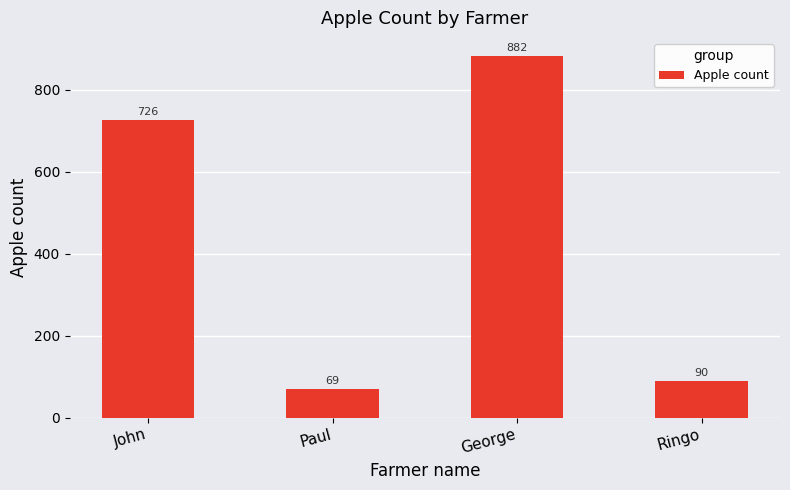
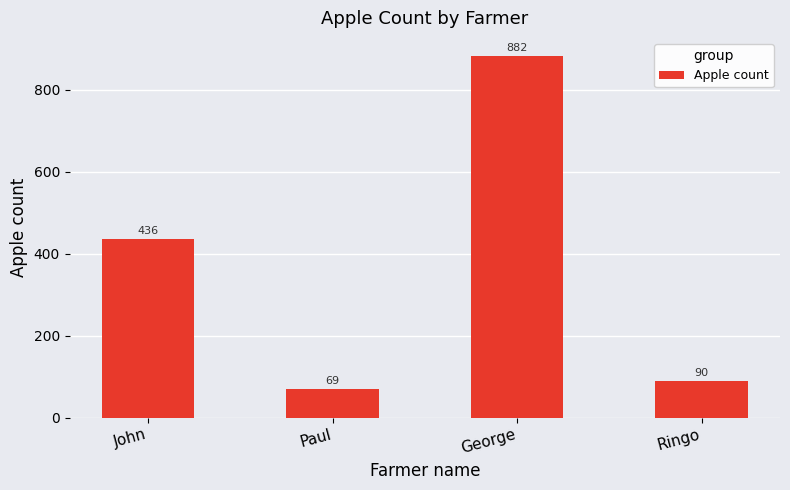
John: 726 -> 436
